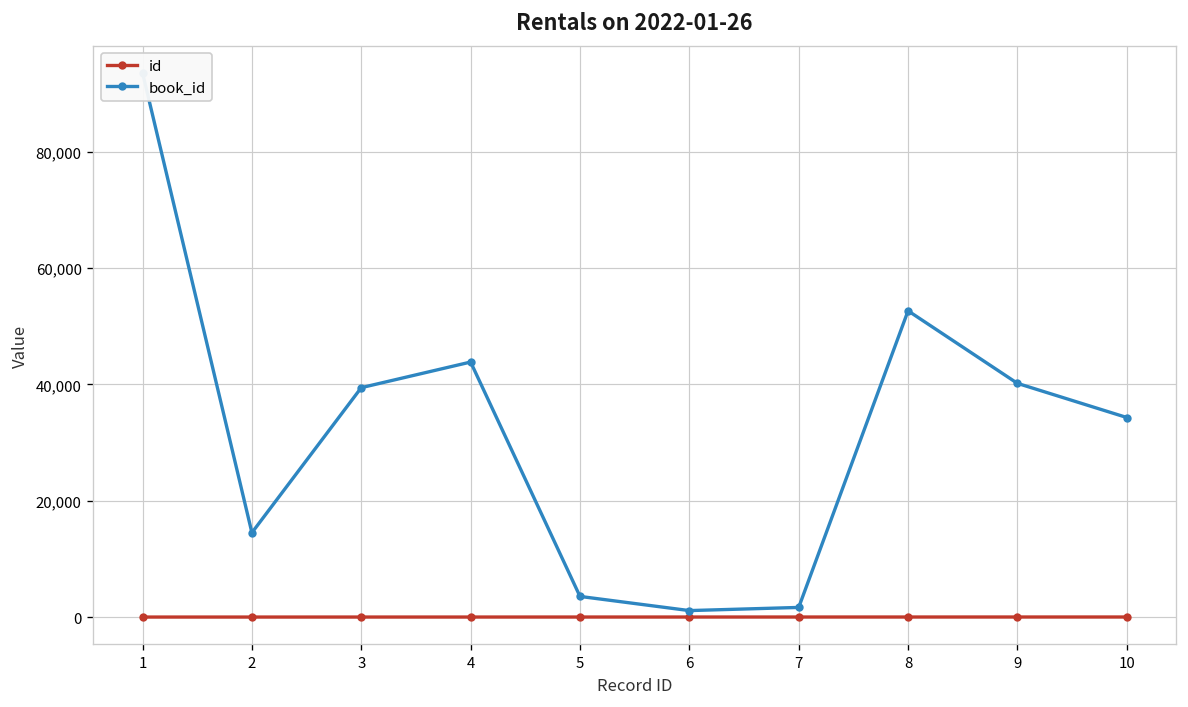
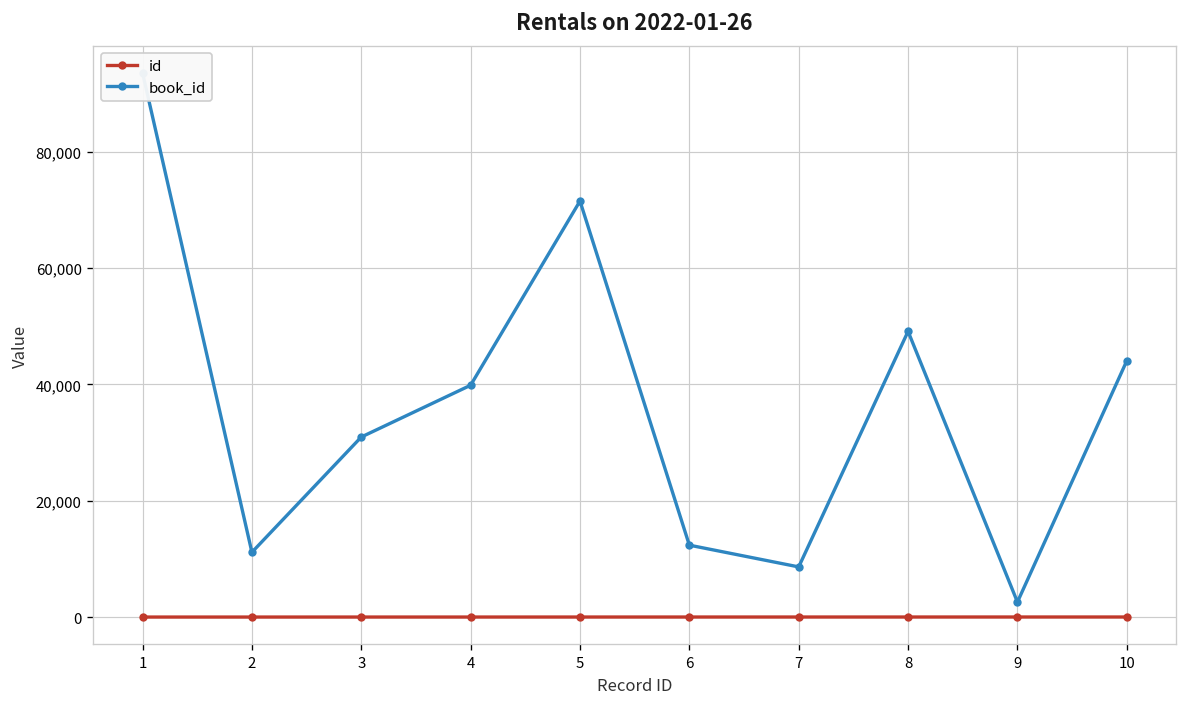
book_id, 2: 15,000 -> 11,000
book_id, 3: 39,000 -> 31,000
book_id, 4: 44,000 -> 40,000
book_id, 5: 4,000 -> 72,000
book_id, 6: 1,000 -> 12,000
book_id, 7: 2,000 -> 9,000
book_id, 8: 53,000 -> 49,000
book_id, 9: 40,000 -> 3,000
book_id, 10: 34,000 -> 44,000
